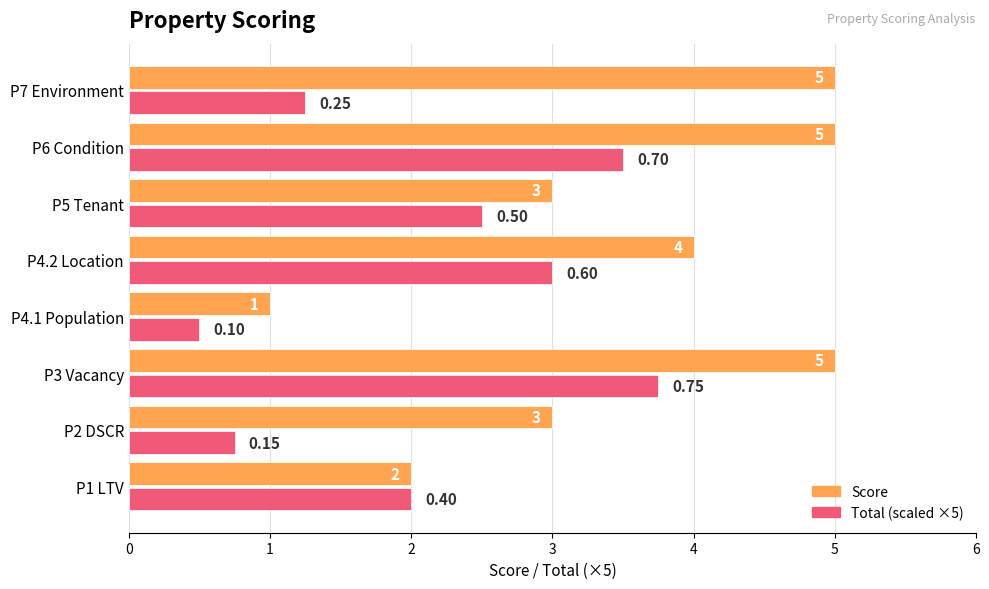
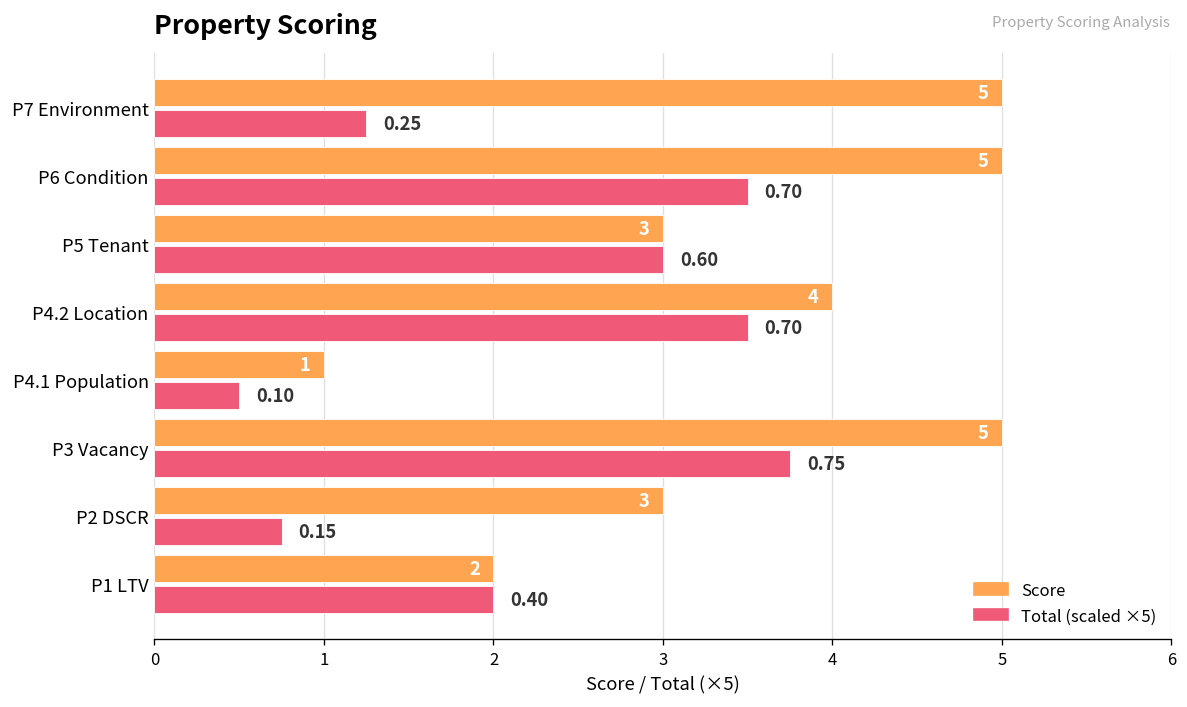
Total (scaled ×5), P5 Tenant: 0.50 -> 0.60
Total (scaled ×5), P4.2 Location: 0.60 -> 0.70
